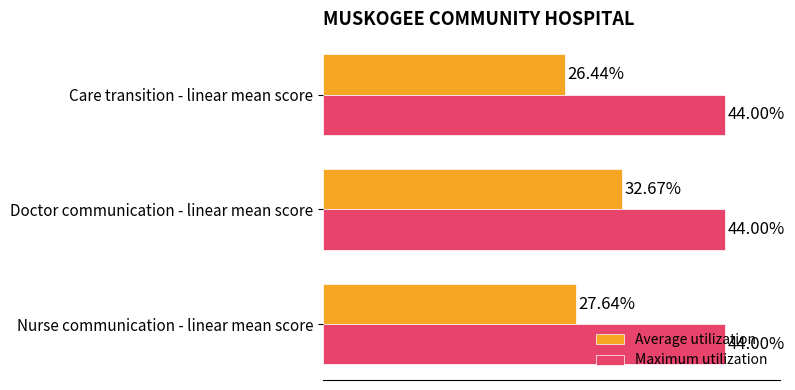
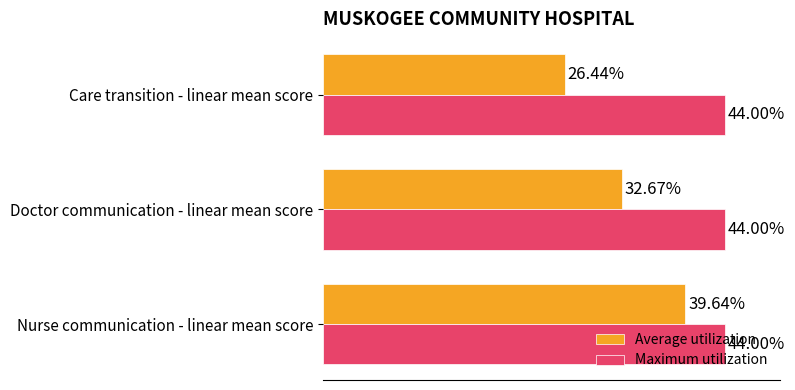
Average utilization, Nurse communication - linear mean score: 27.64% -> 39.64%
